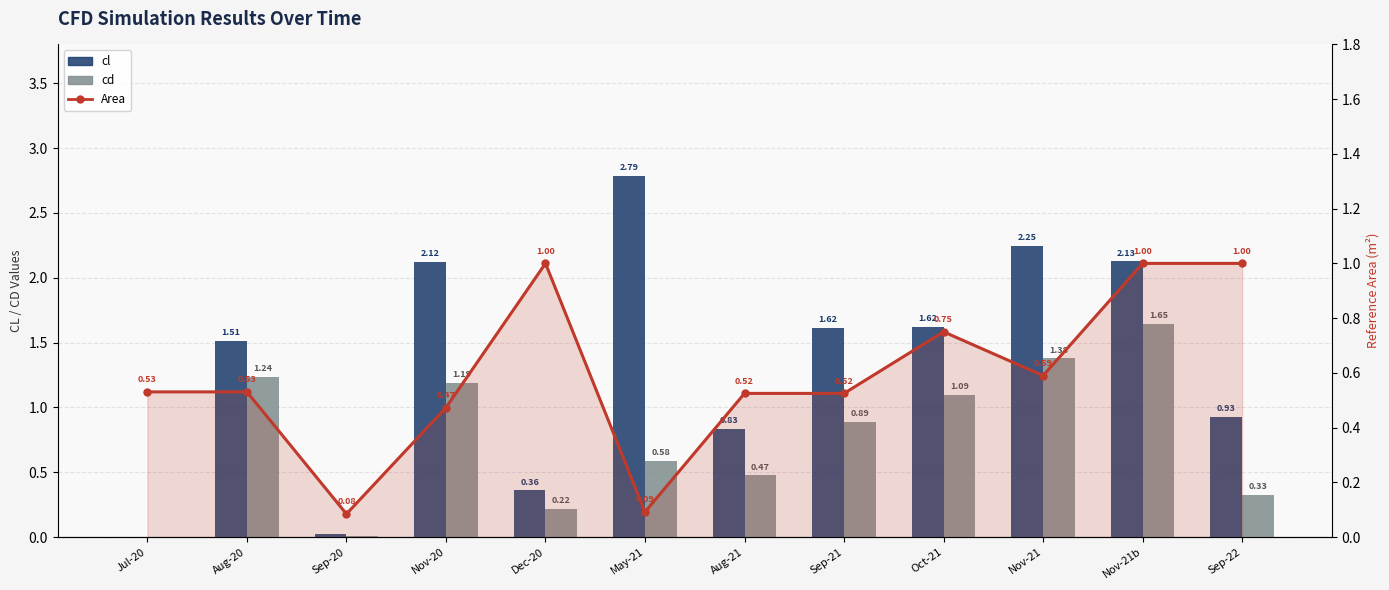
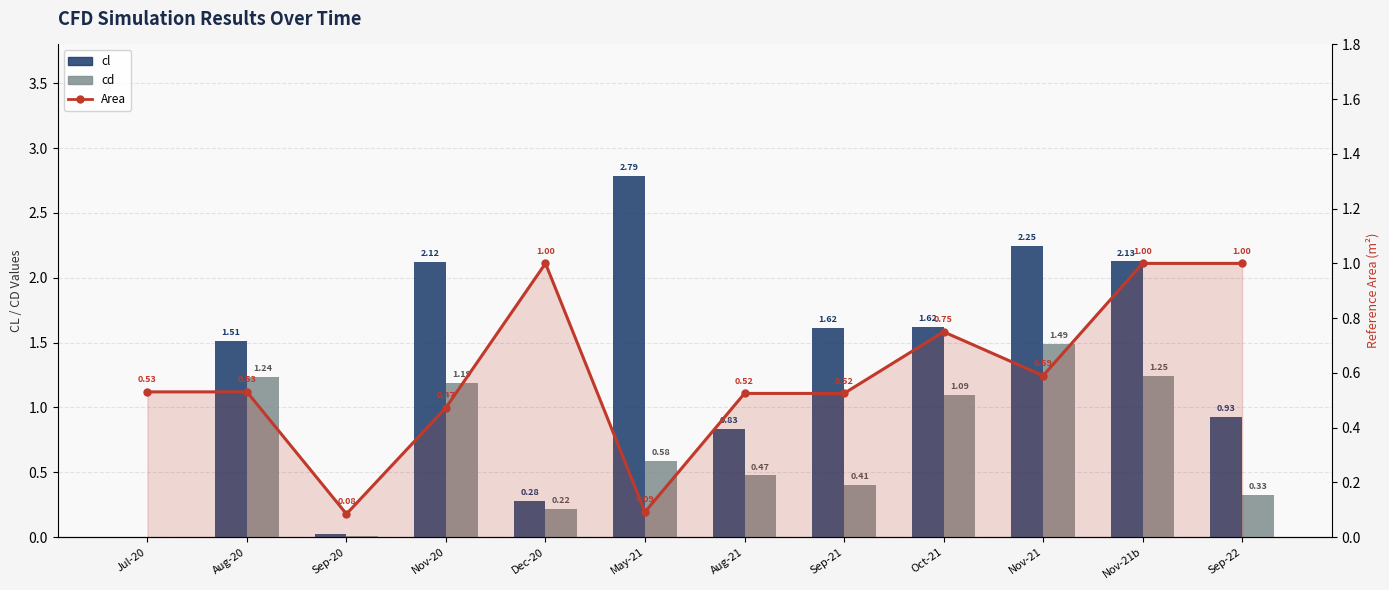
cl, Dec-20: 0.36 -> 0.28
cd, Sep-21: 0.89 -> 0.41
cd, Nov-21: 1.38 -> 1.49
cd, Nov-21b: 1.65 -> 1.25
